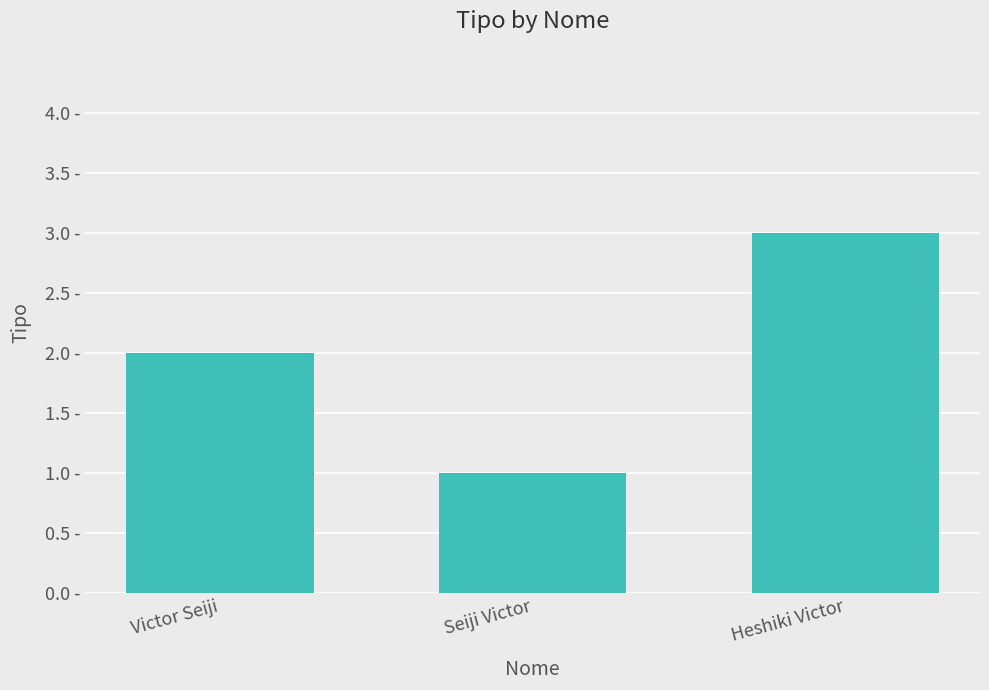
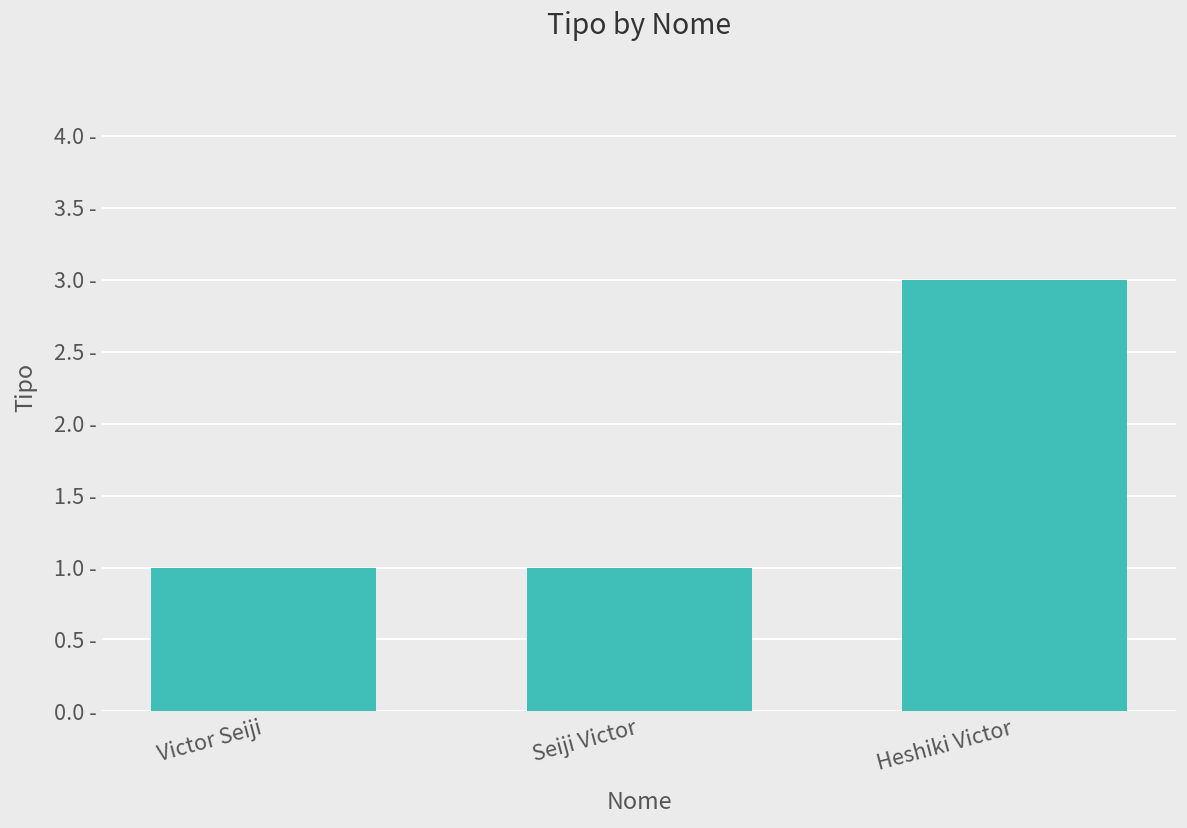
Victor Seiji: 2 - -> 1 -
